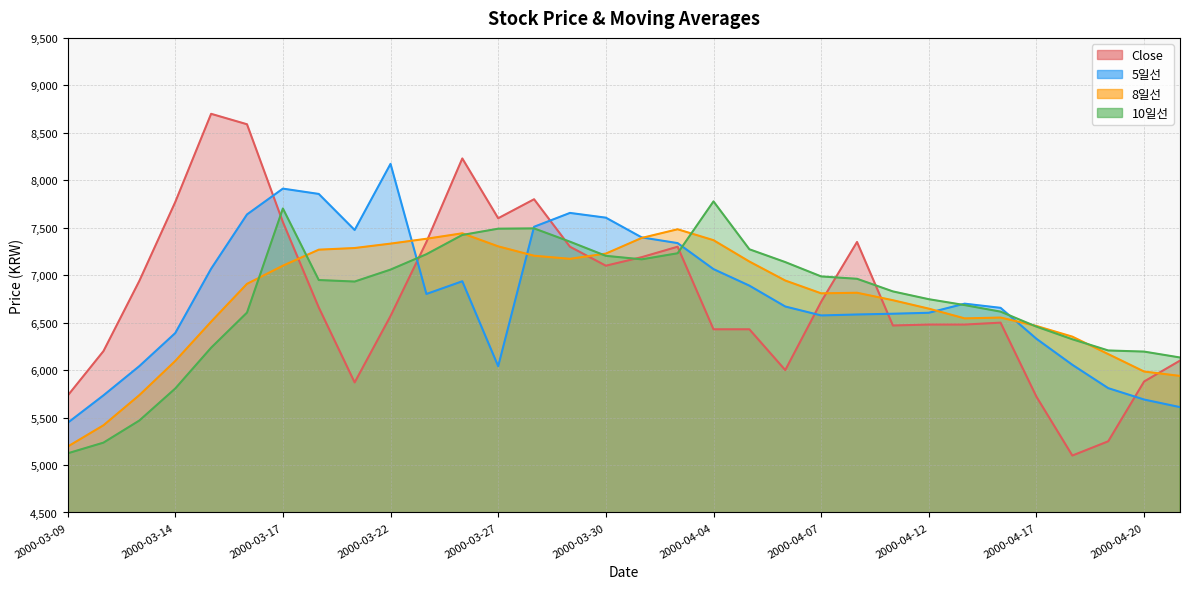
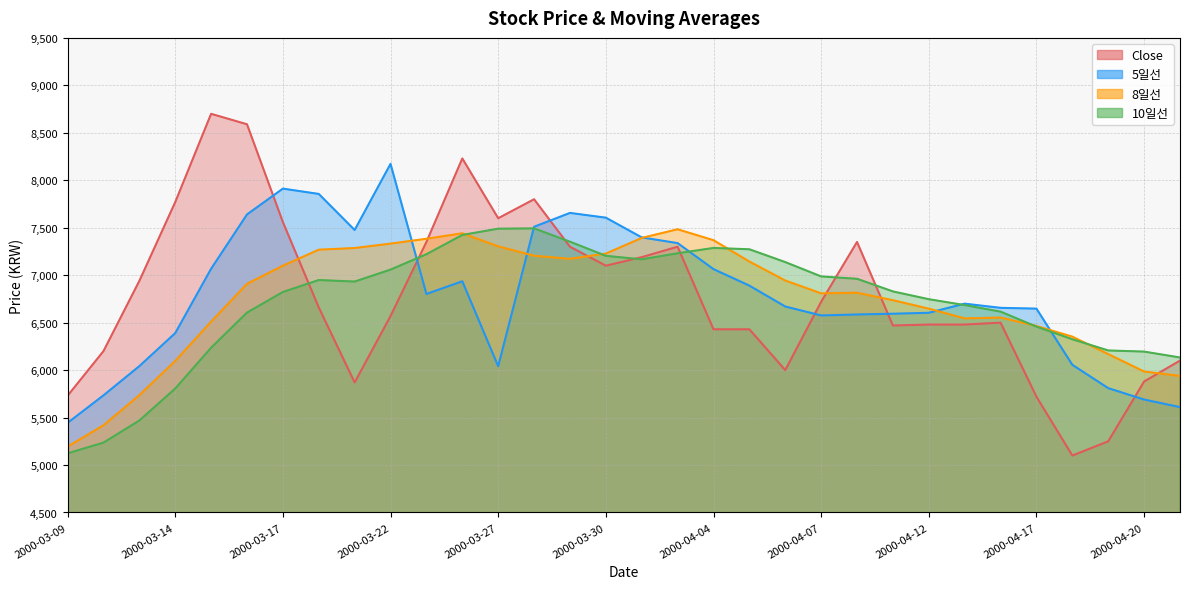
10일선, 2000-03-17: 7,700 -> 6,800
10일선, 2000-04-04: 7,800 -> 7,300
5일선, 2000-04-17: 6,300 -> 6,600
